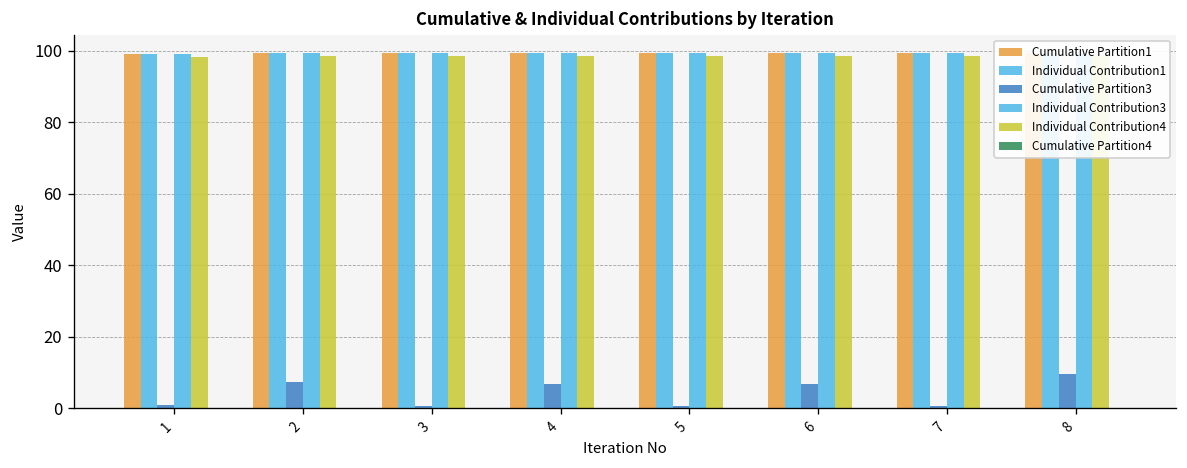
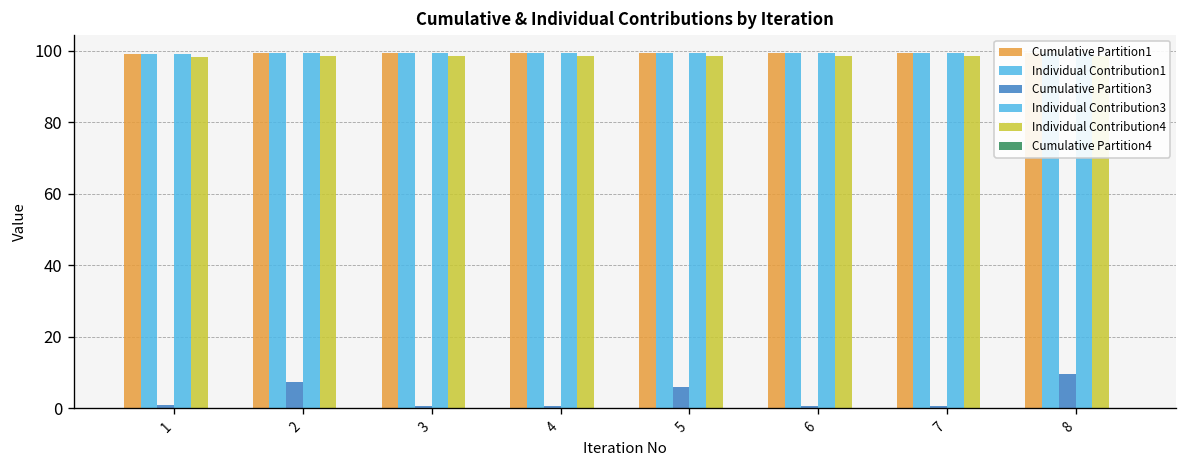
Cumulative Partition3, 4: 7 -> 1
Cumulative Partition3, 5: 1 -> 6
Cumulative Partition3, 6: 7 -> 1
